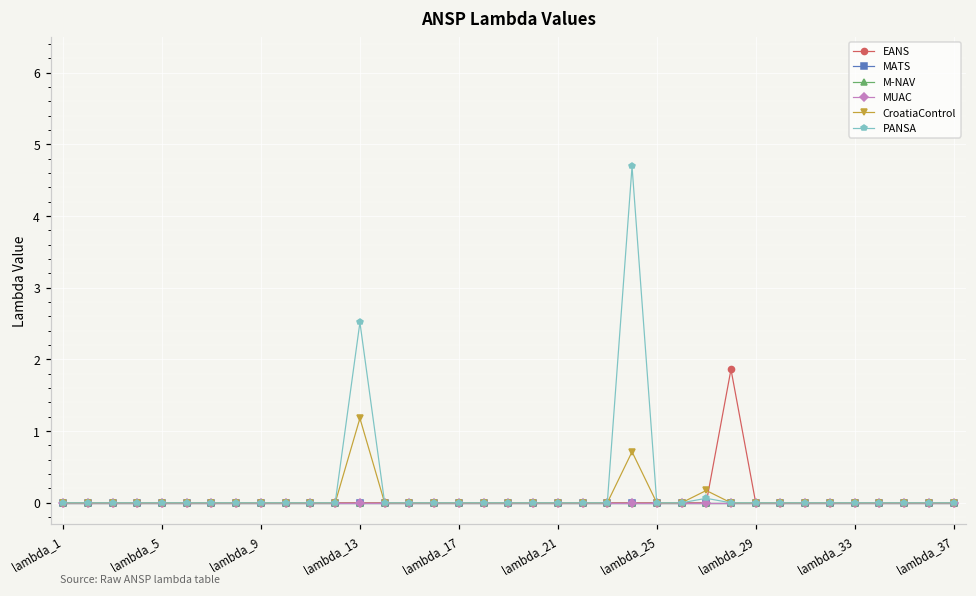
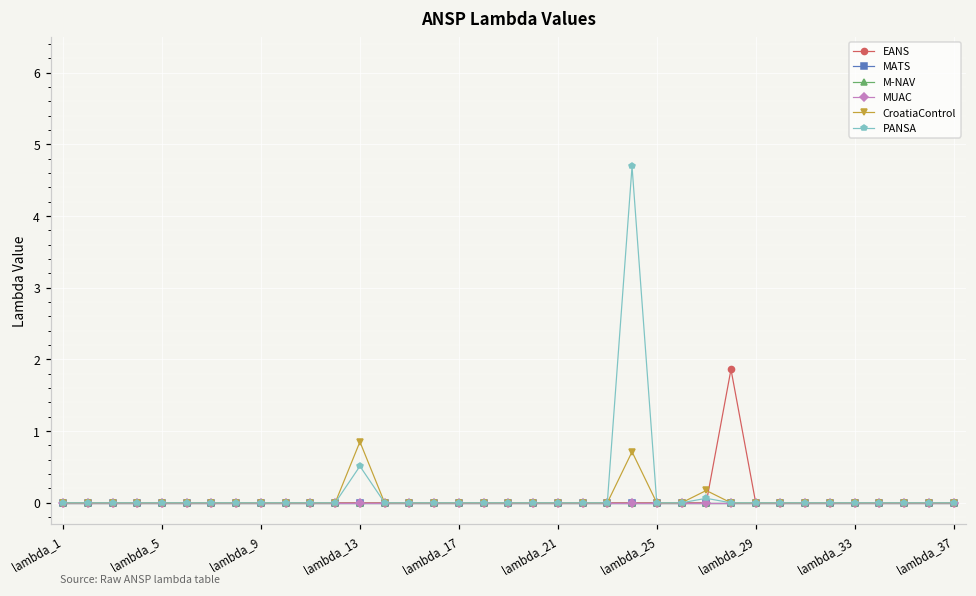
CroatiaControl, lambda_13: 1.2 -> 0.9
PANSA, lambda_13: 2.5 -> 0.5
